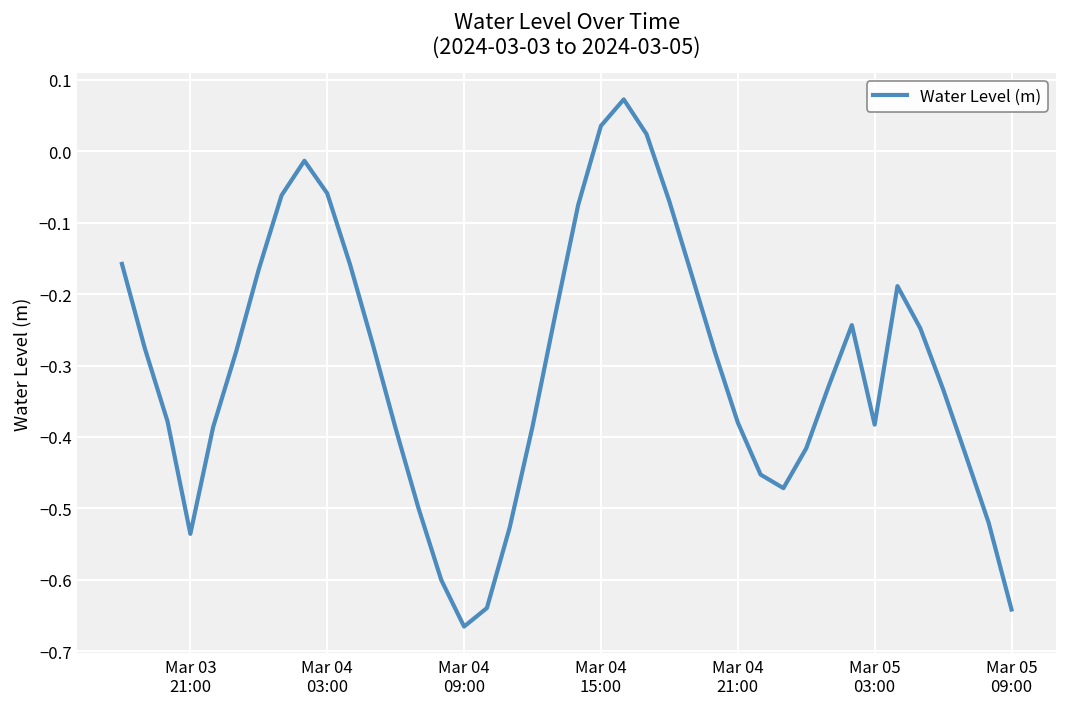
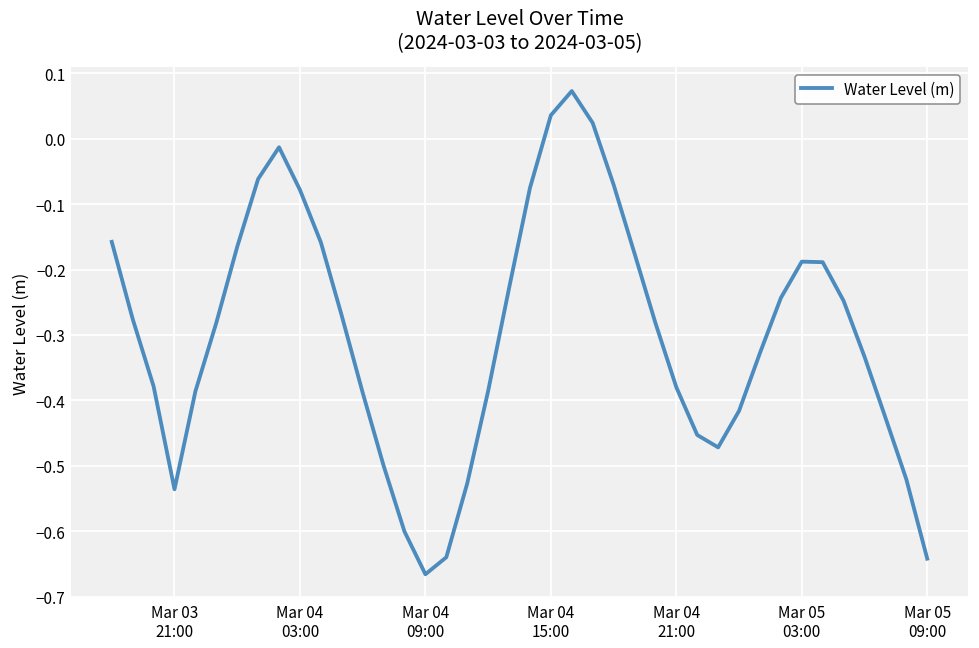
Mar 04 03:00: -0.06 -> -0.08
Mar 05 03:00: -0.38 -> -0.19
